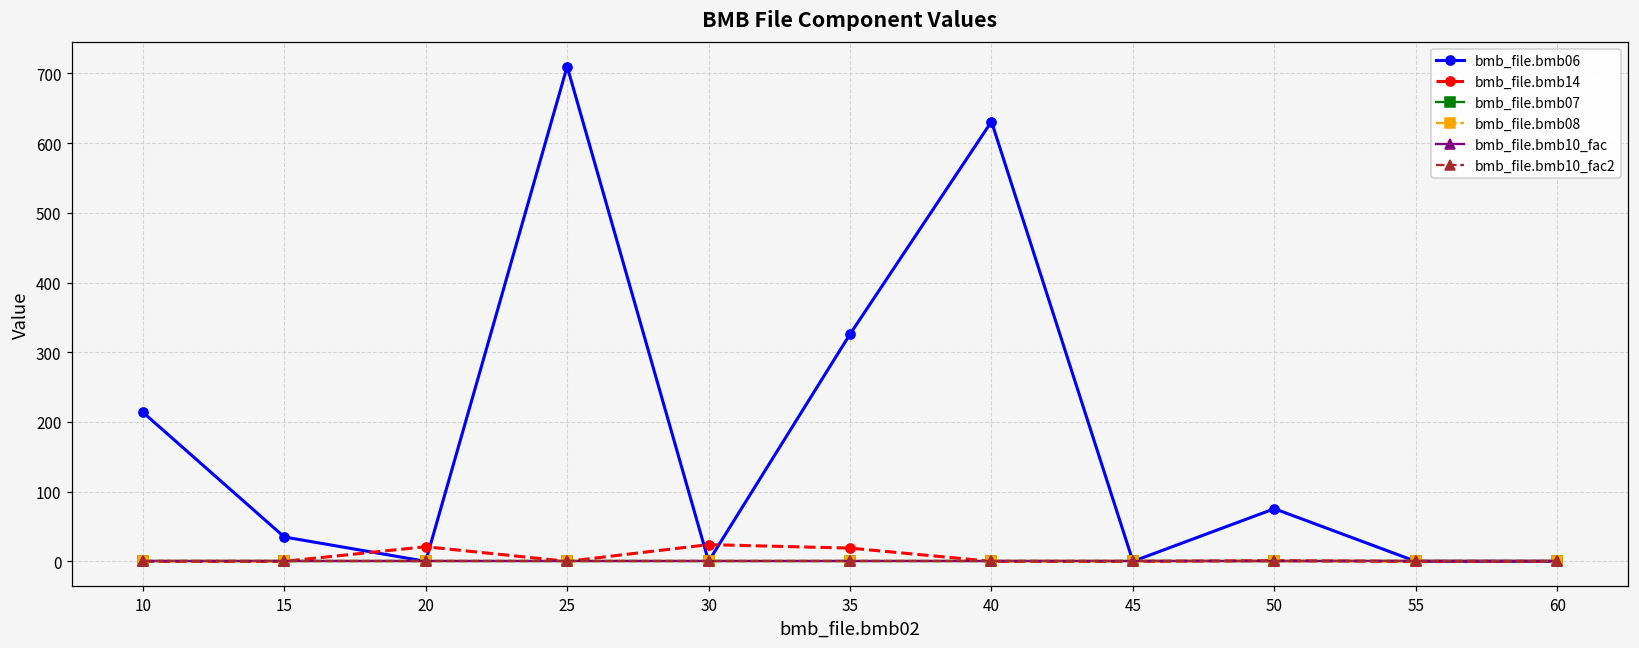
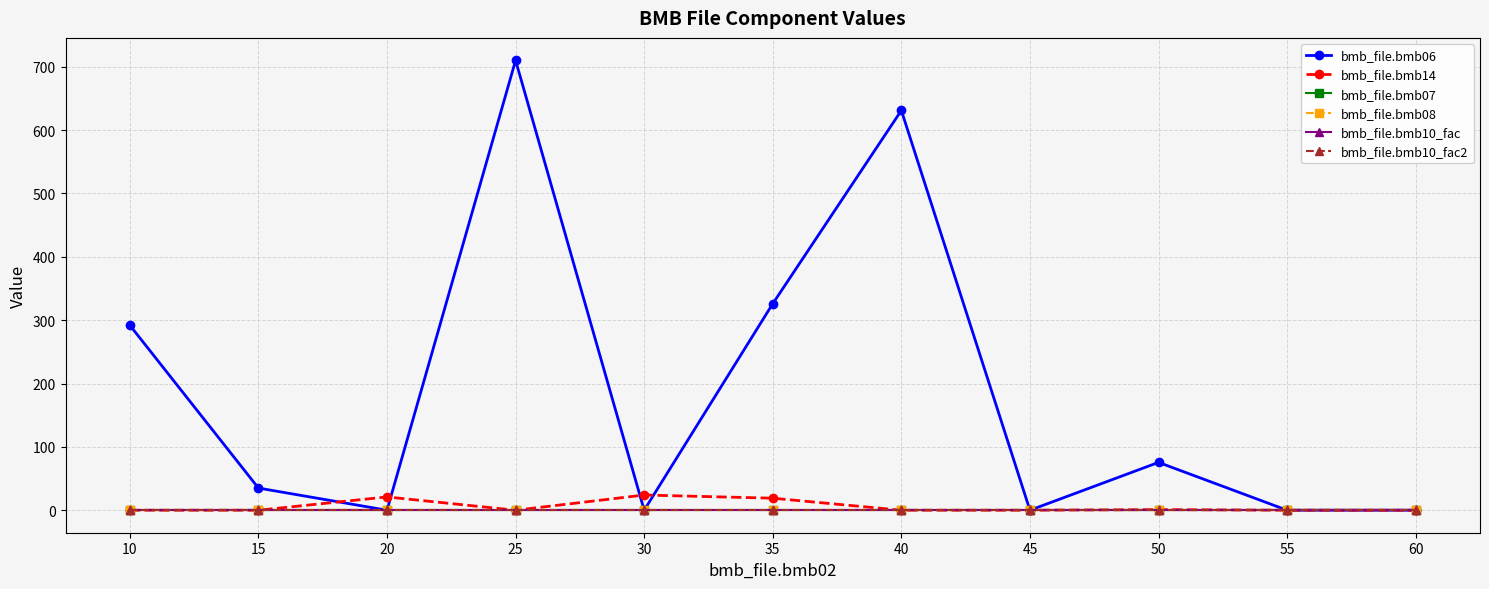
bmb_file.bmb06, 10: 210 -> 290
